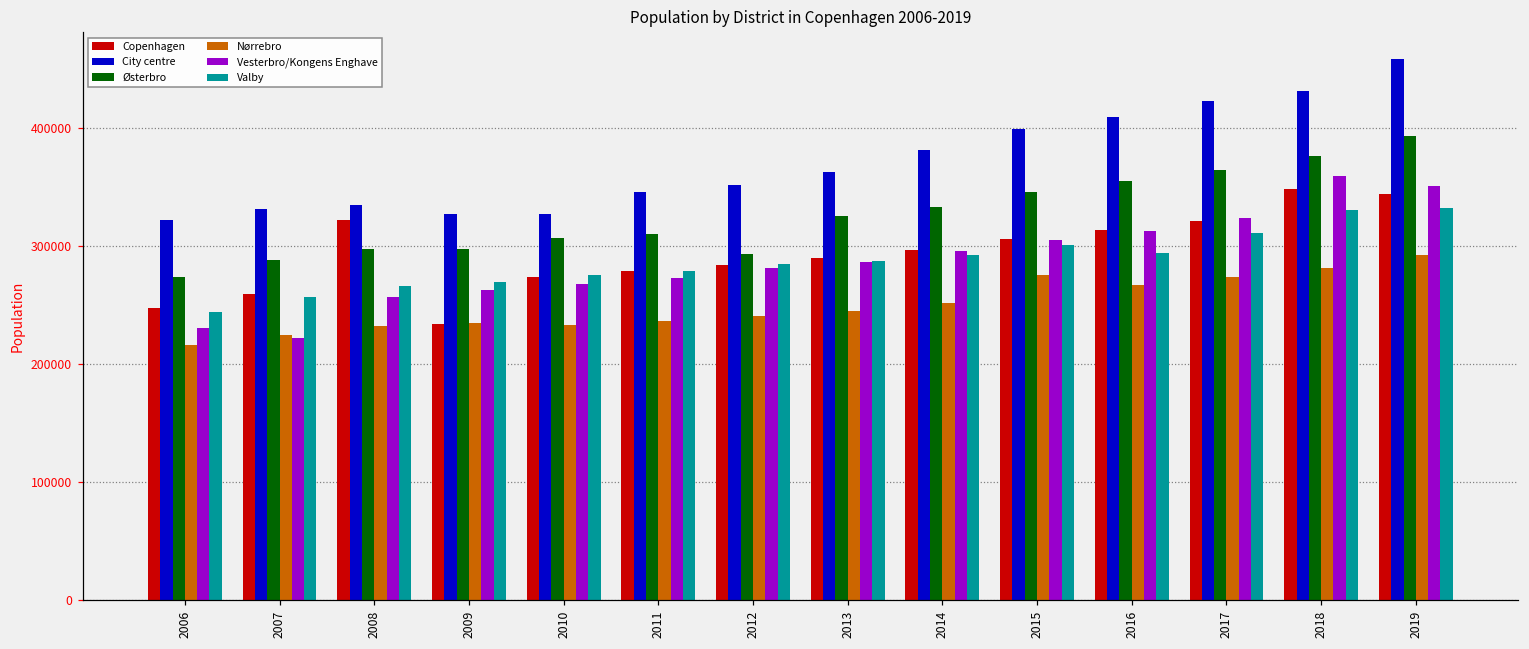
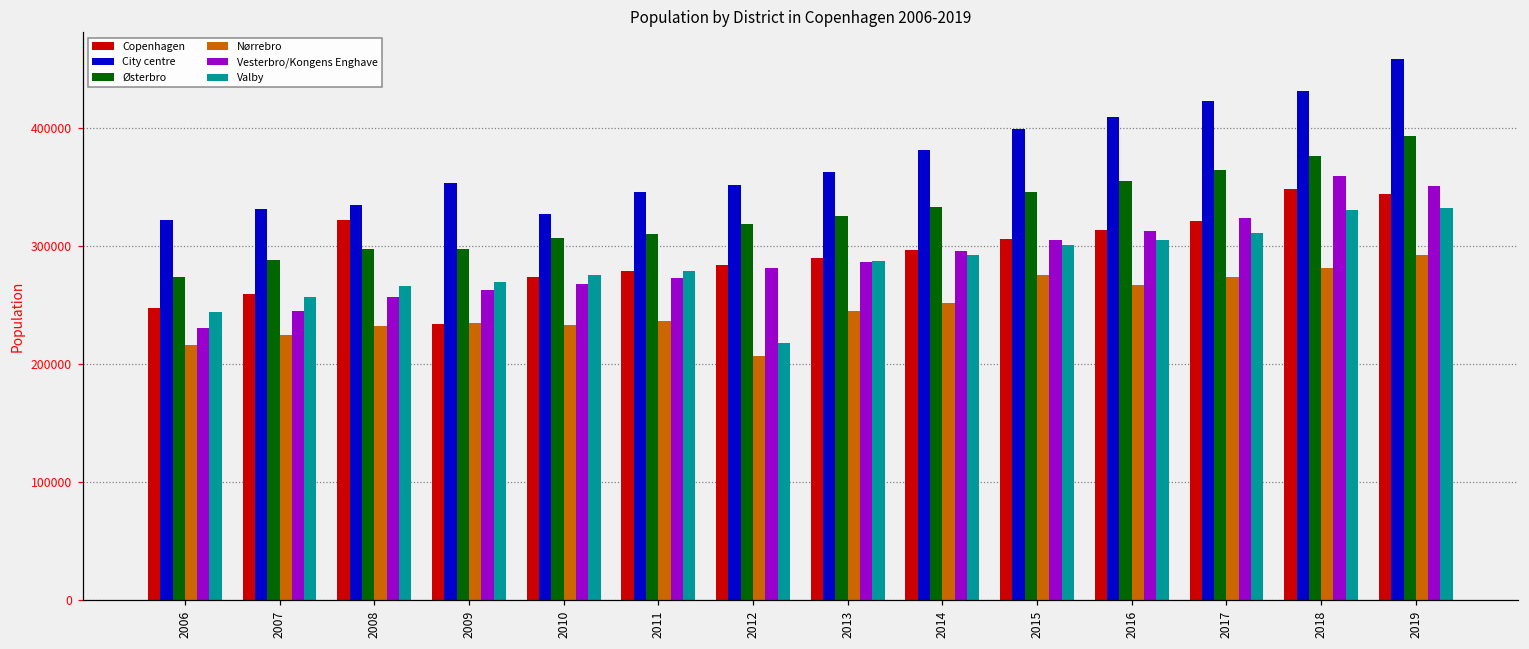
Vesterbro/Kongens Enghave, 2007: 222000 -> 244000
City centre, 2009: 327000 -> 353000
Østerbro, 2012: 293000 -> 318000
Nørrebro, 2012: 241000 -> 207000
Valby, 2012: 284000 -> 218000
Valby, 2016: 294000 -> 305000
